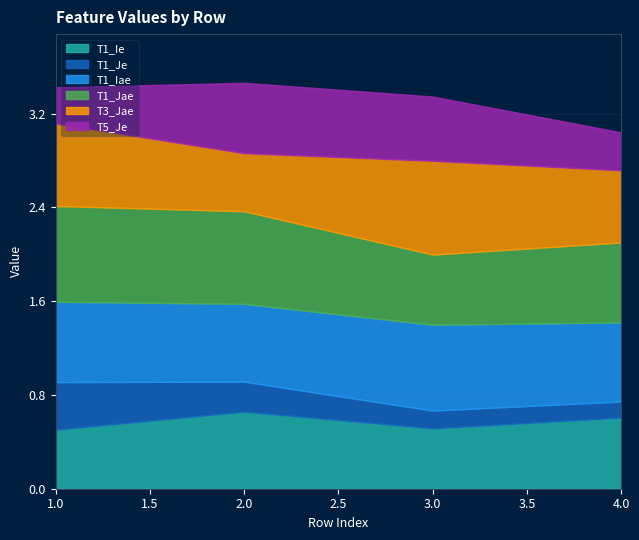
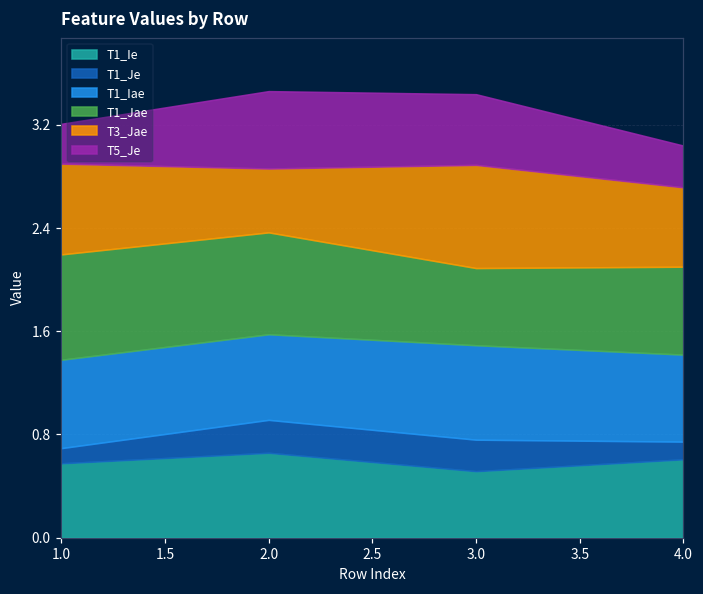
T1_Ie, 1.0: 0.50 -> 0.58
T1_Je, 1.0: 0.41 -> 0.12
T1_Je, 3.0: 0.15 -> 0.24
